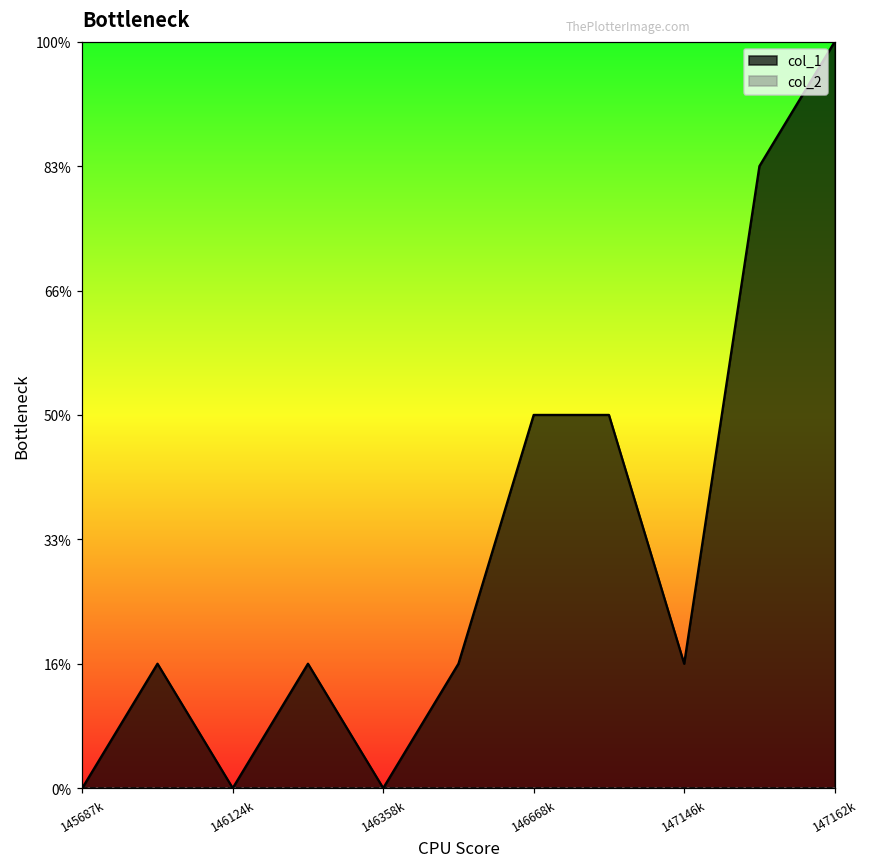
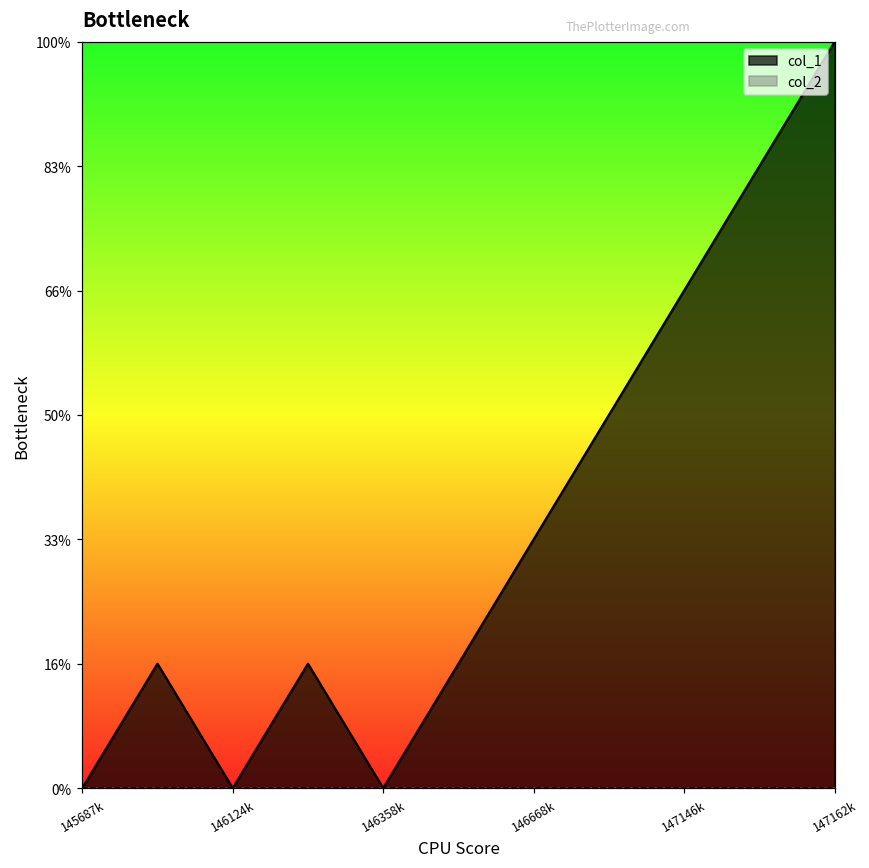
col_1, 146668k: 50% -> 33%
col_1, 147146k: 17% -> 67%
